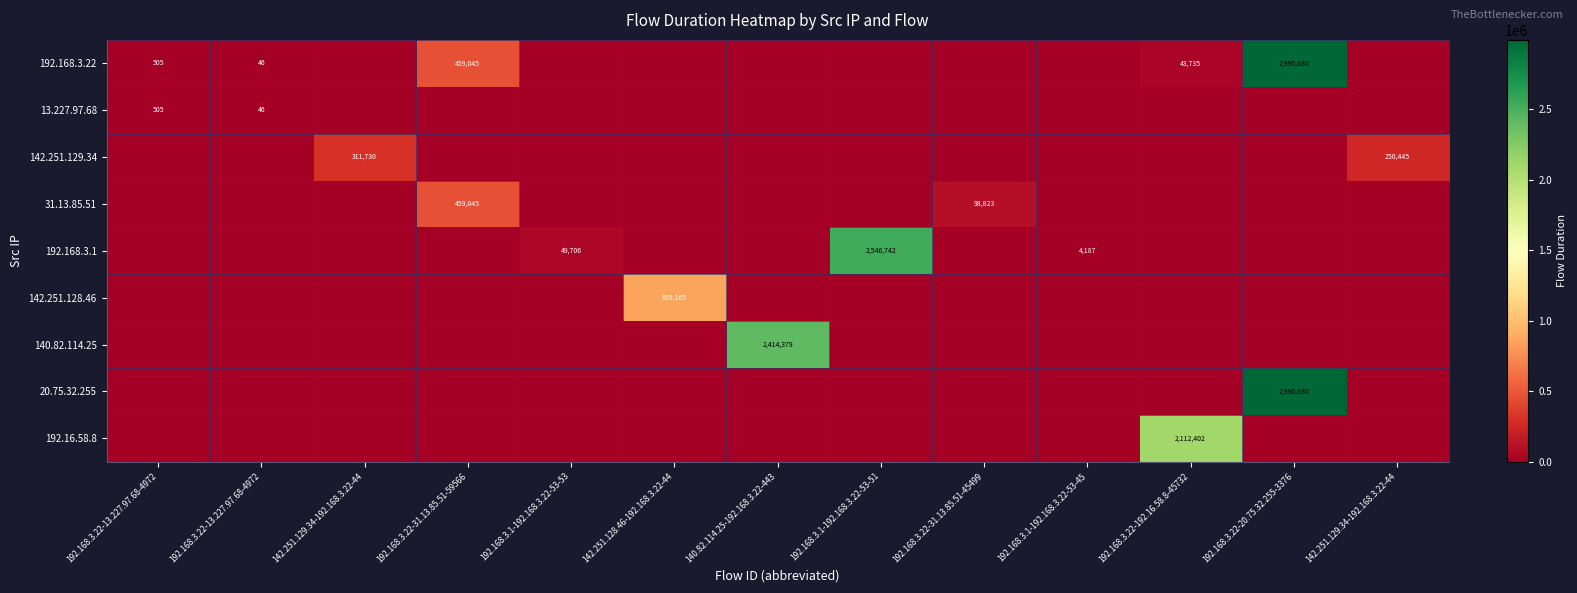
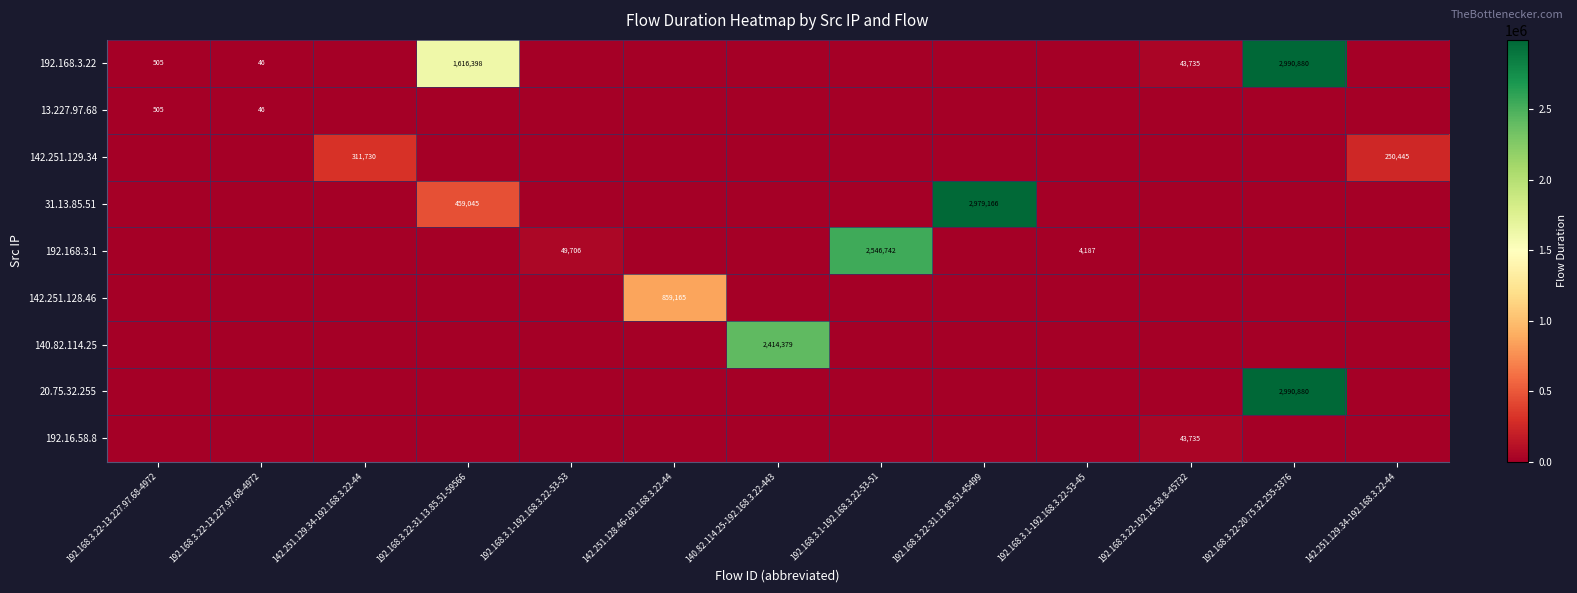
192.168.3.22, 192.168.3.22-31.13.85.51-59566: 459,045 -> 1,616,398
31.13.85.51, 192.168.3.22-31.13.85.51-45499: 98,823 -> 2,979,166
192.16.58.8, 192.168.3.22-192.16.58.8-45732: 2,112,402 -> 43,735
